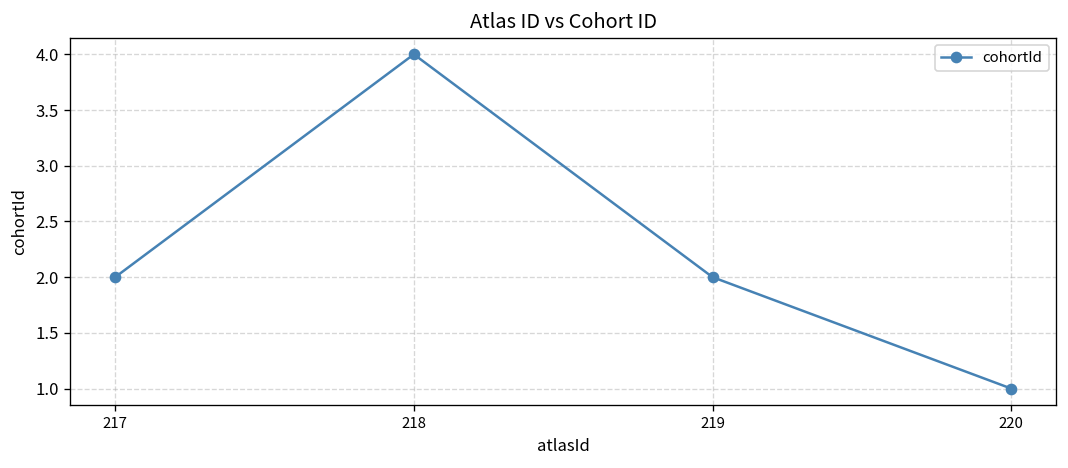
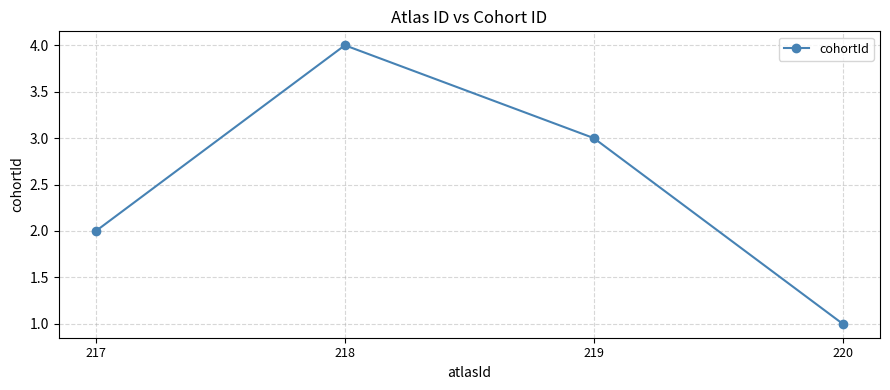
219: 2 -> 3
